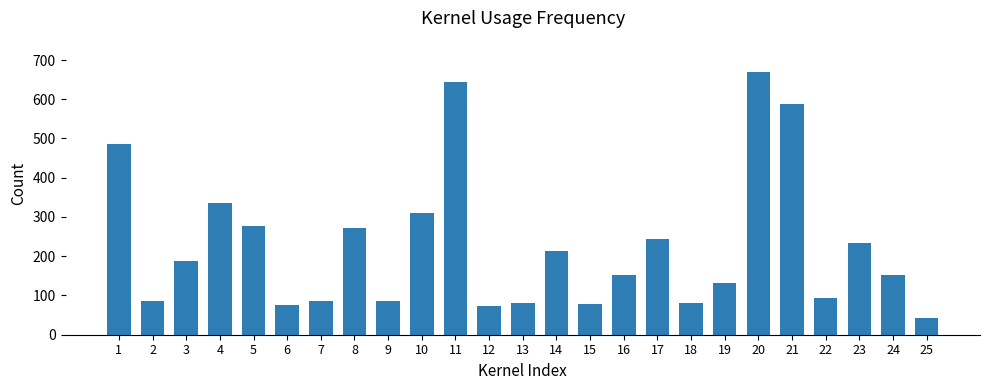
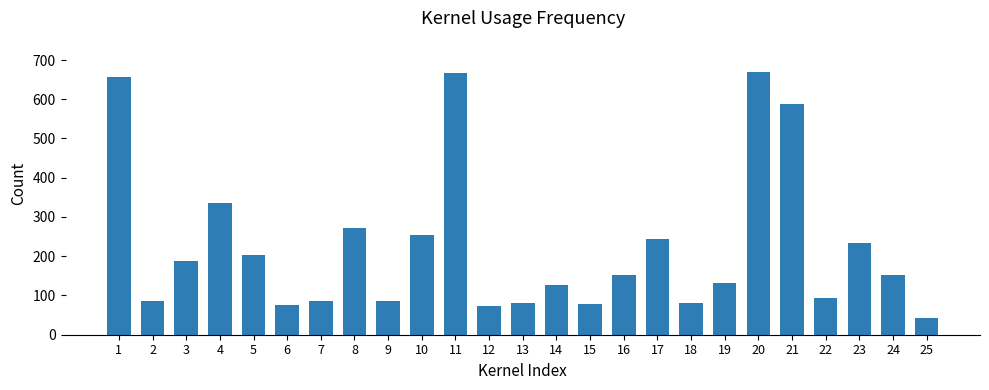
1: 490 -> 660
5: 280 -> 200
10: 310 -> 250
11: 640 -> 670
14: 210 -> 130
